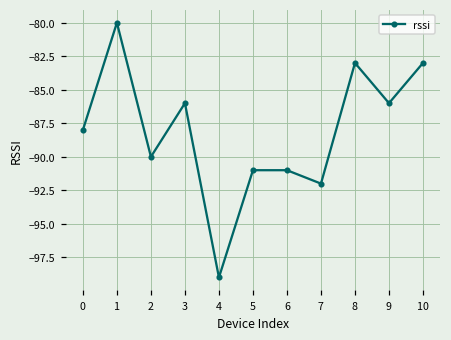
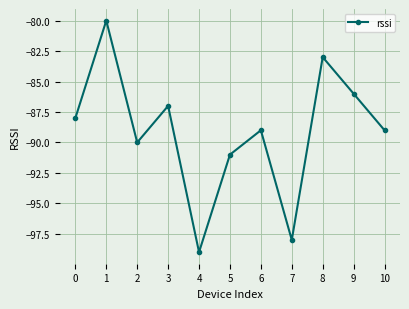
3: -86 -> -87
6: -91 -> -89
7: -92 -> -98
10: -83 -> -89
